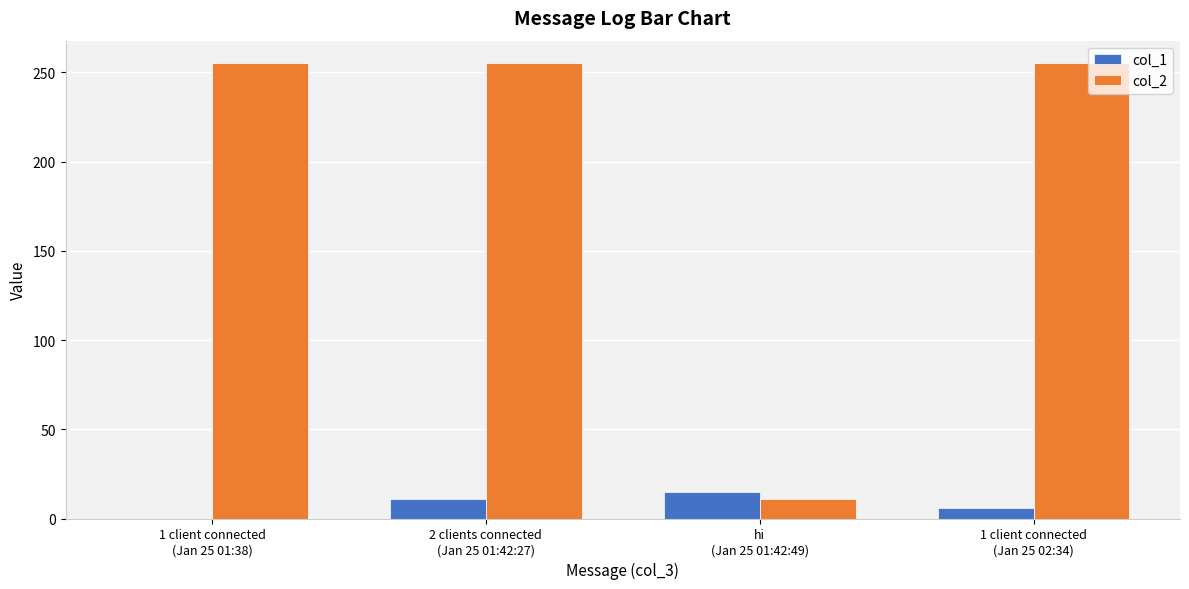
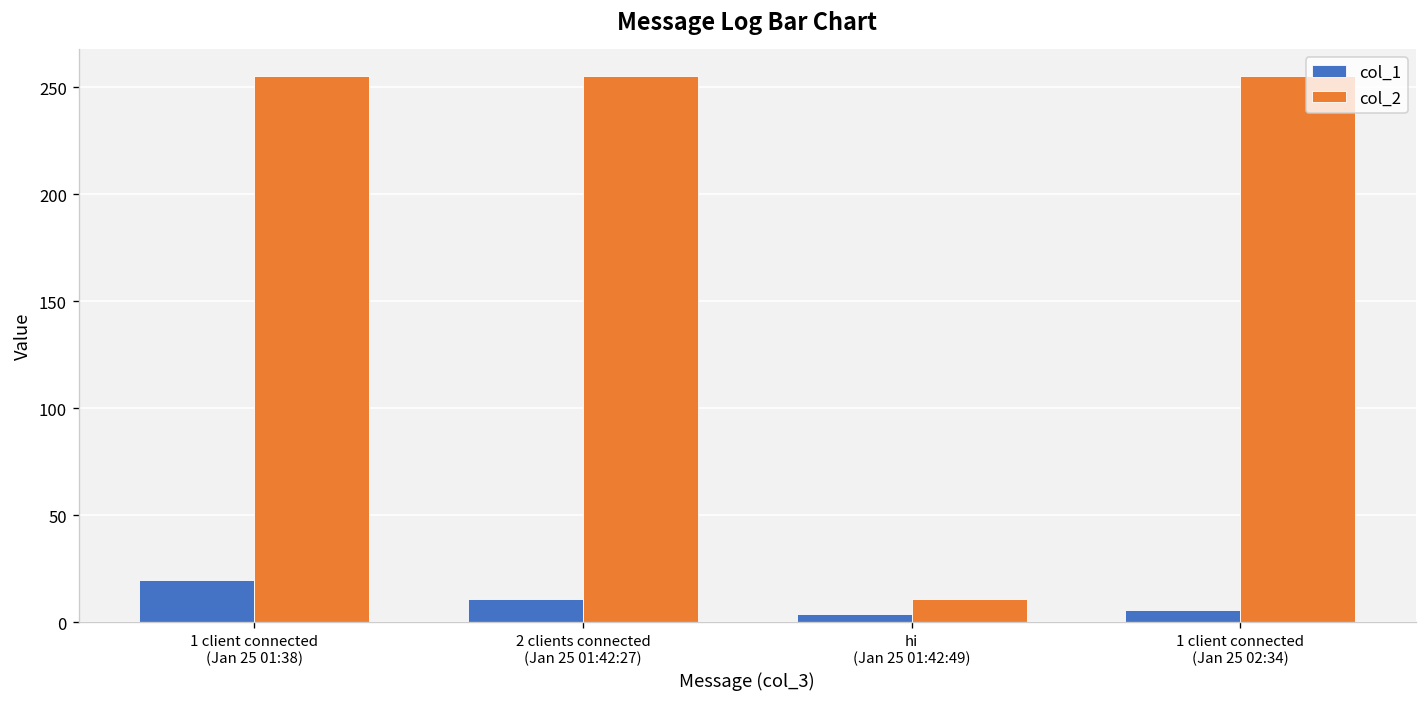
col_1, 1 client connected (Jan 25 01:38): 0 -> 20
col_1, hi (Jan 25 01:42:49): 15 -> 4
